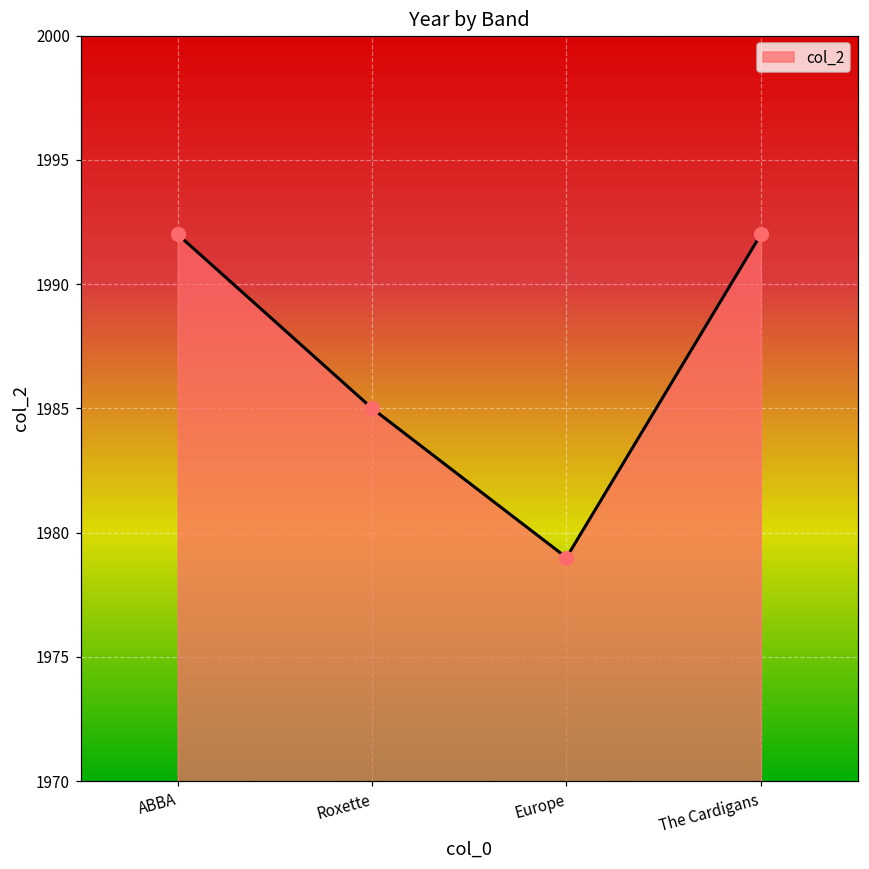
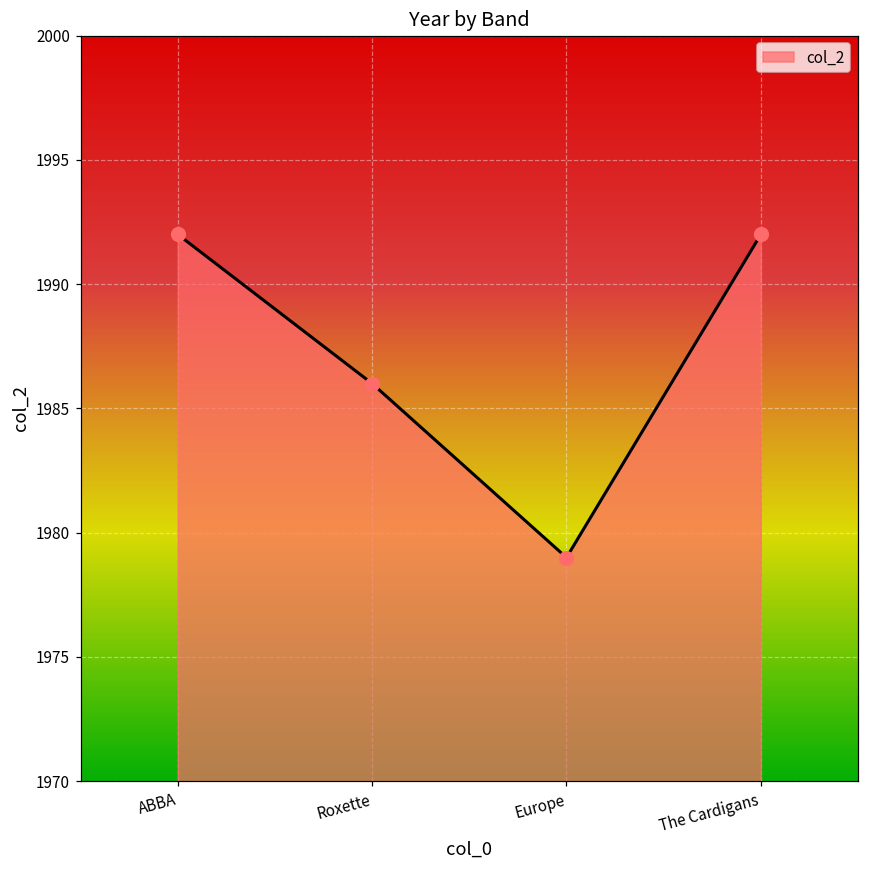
Roxette: 1985 -> 1986
